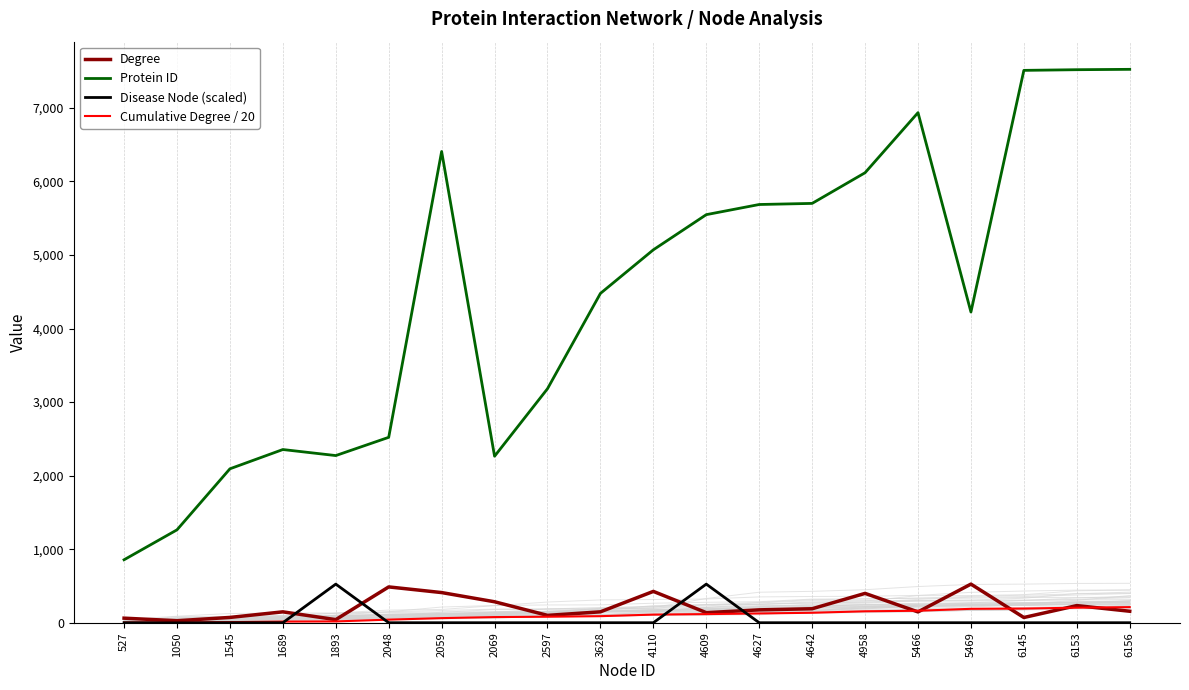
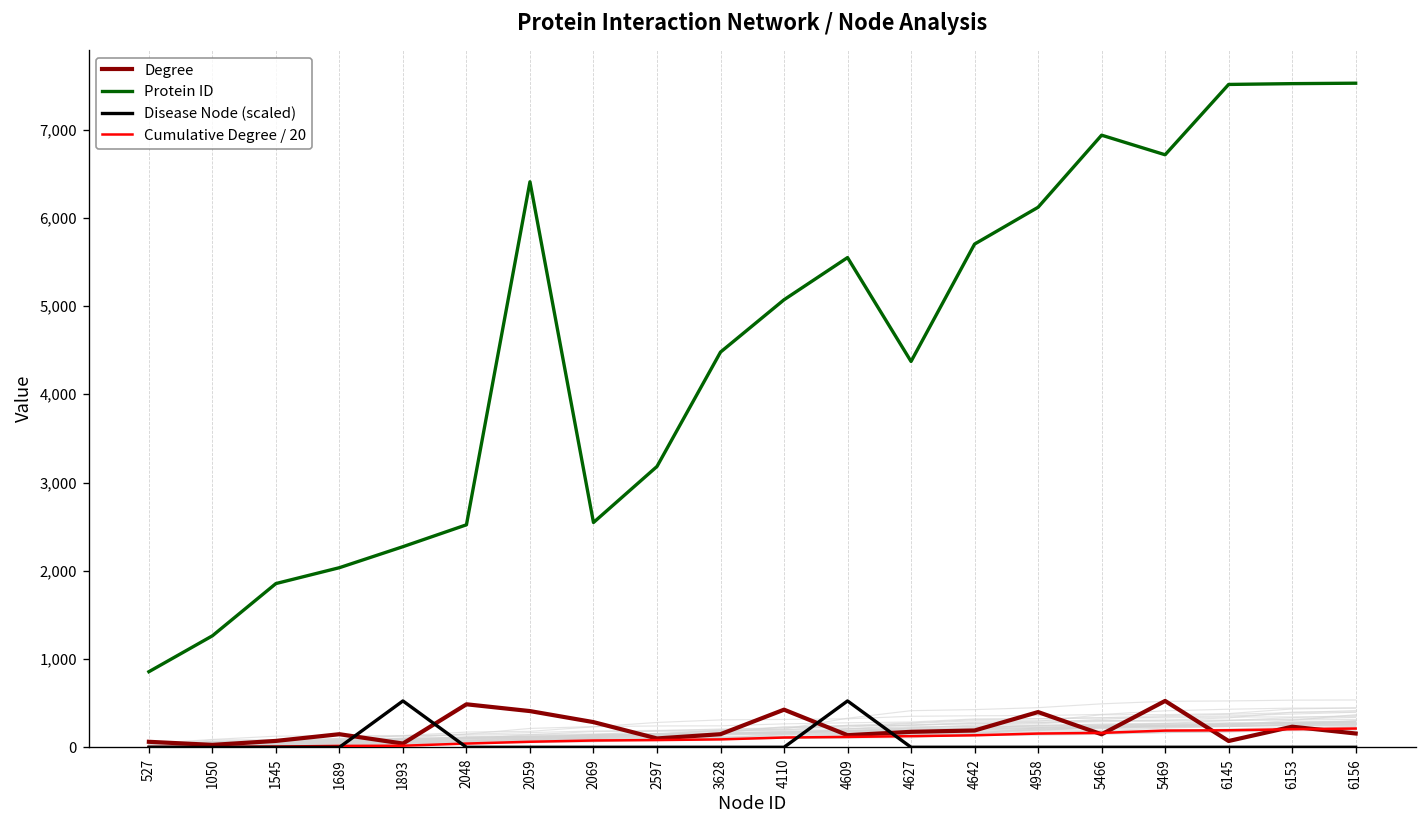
Protein ID, 1545: 2,100 -> 1,900
Protein ID, 1689: 2,400 -> 2,000
Protein ID, 2069: 2,300 -> 2,500
Protein ID, 4627: 5,700 -> 4,400
Protein ID, 5469: 4,200 -> 6,700
